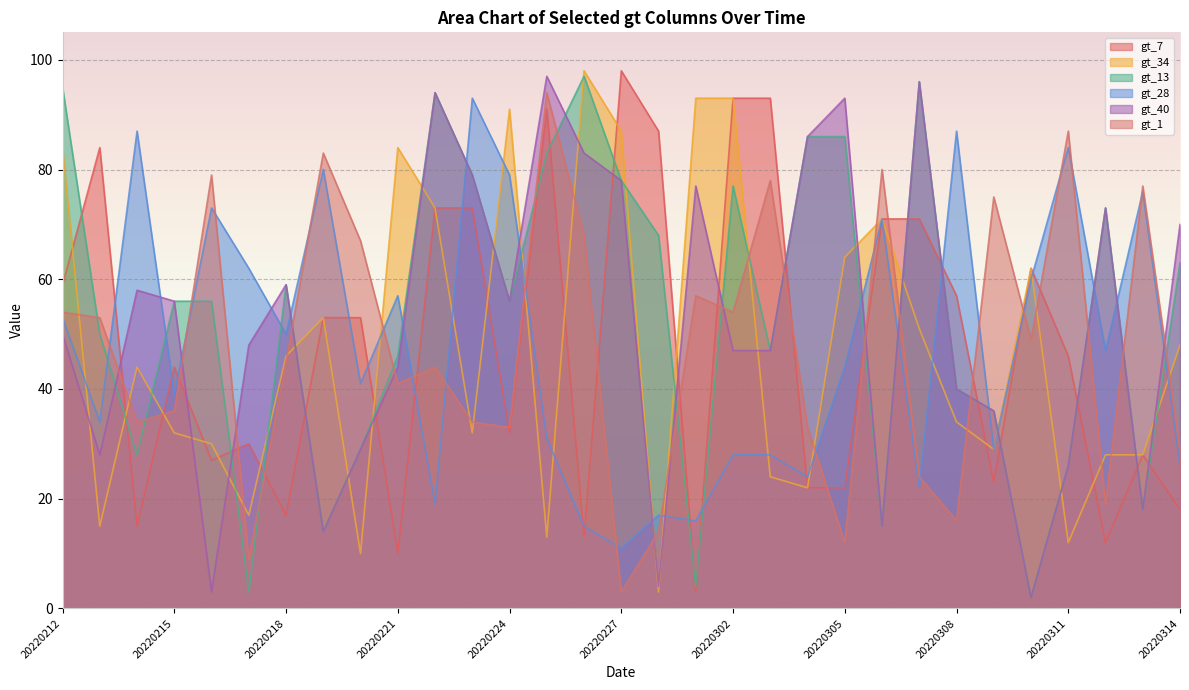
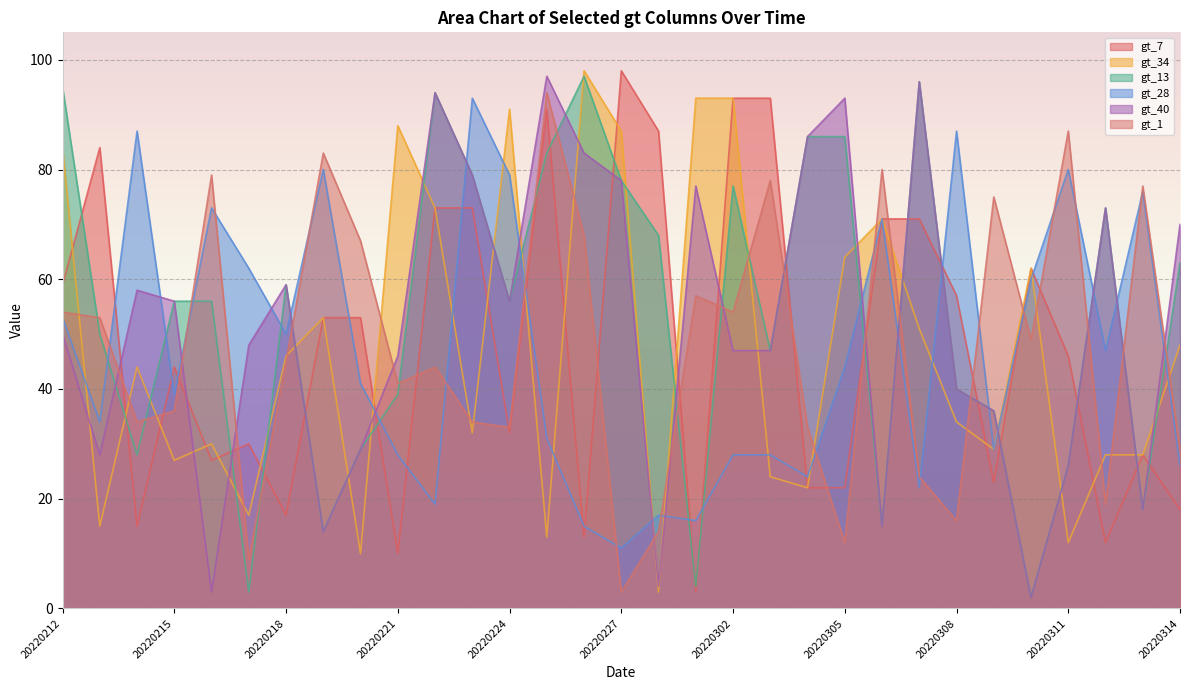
gt_34, 20220215: 32 -> 27
gt_34, 20220221: 84 -> 88
gt_13, 20220221: 46 -> 39
gt_28, 20220221: 57 -> 28
gt_40, 20220221: 44 -> 46
gt_28, 20220311: 84 -> 80
